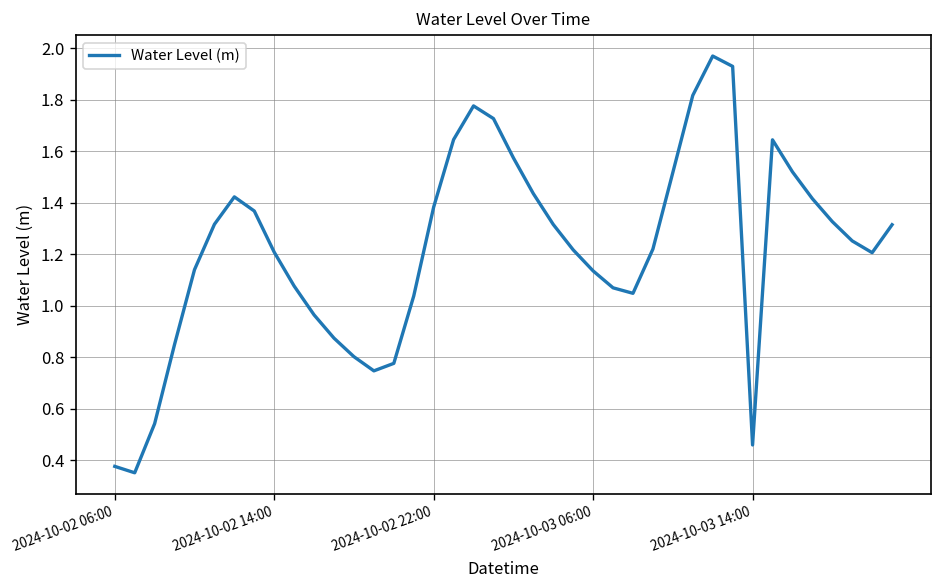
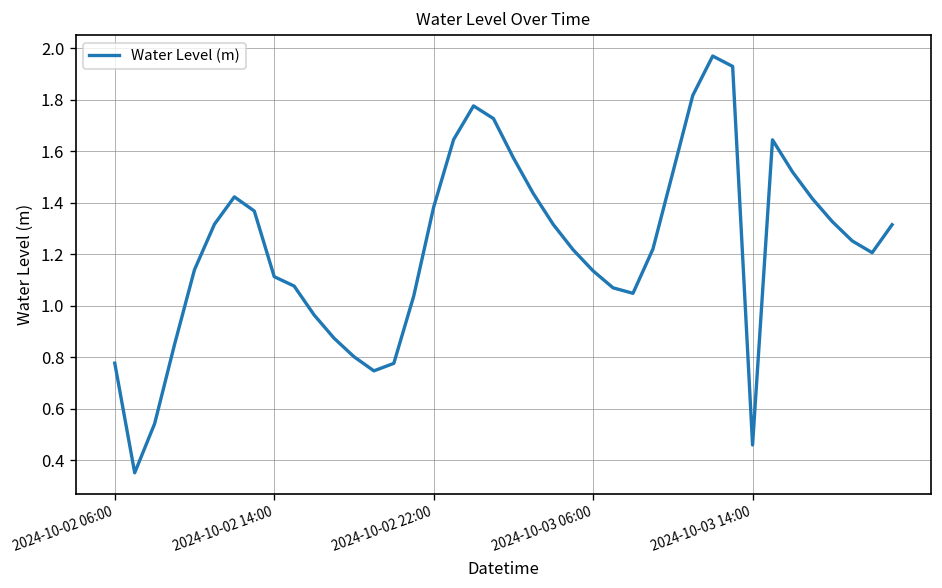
2024-10-02 06:00: 0.38 -> 0.78
2024-10-02 14:00: 1.21 -> 1.11
